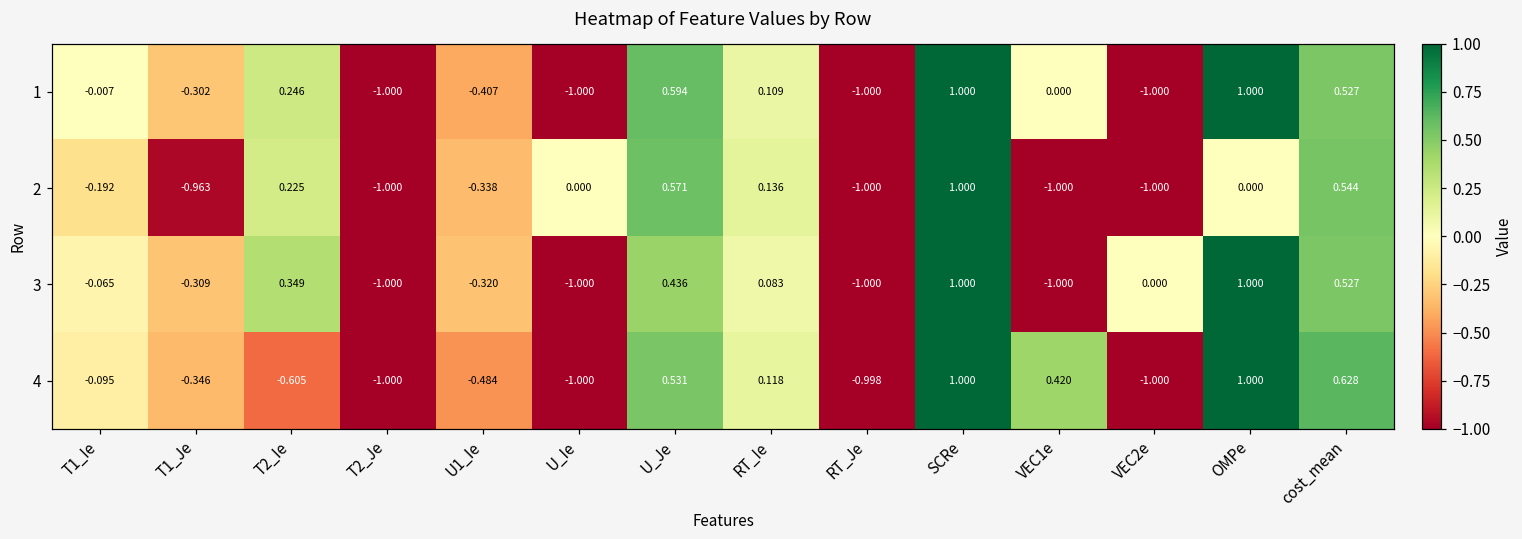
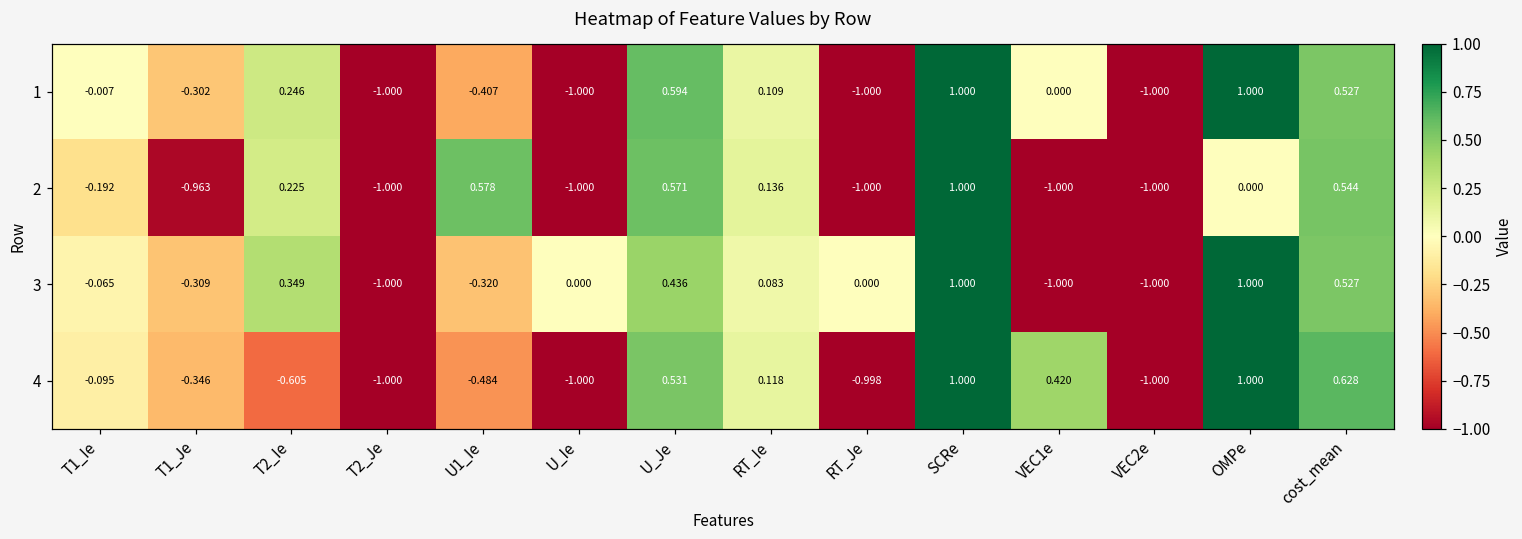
2, U1_Ie: -0.338 -> 0.578
2, U_Ie: 0.000 -> -1.000
3, U_Ie: -1.000 -> 0.000
3, RT_Je: -1.000 -> 0.000
3, VEC2e: 0.000 -> -1.000
